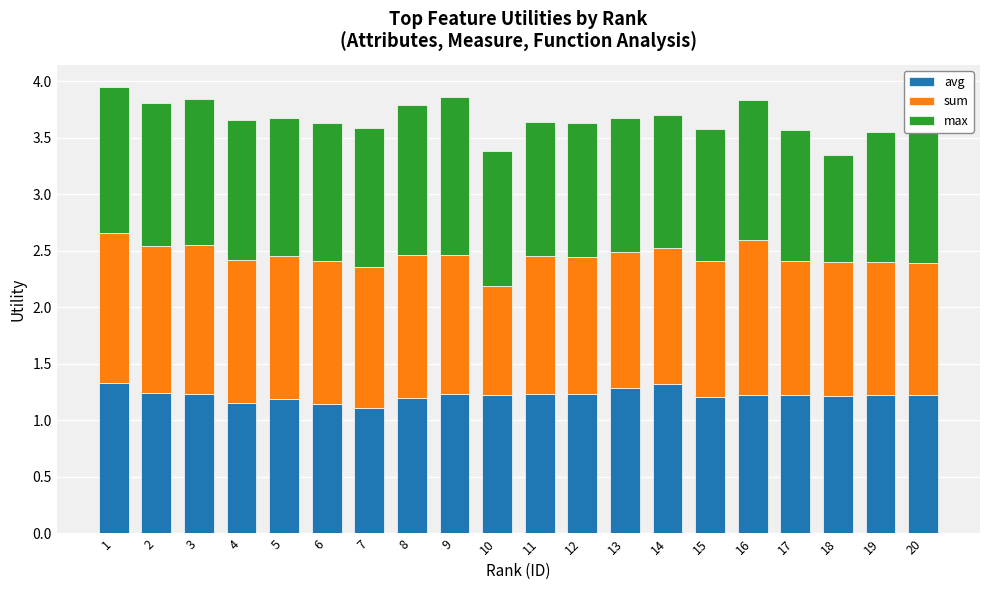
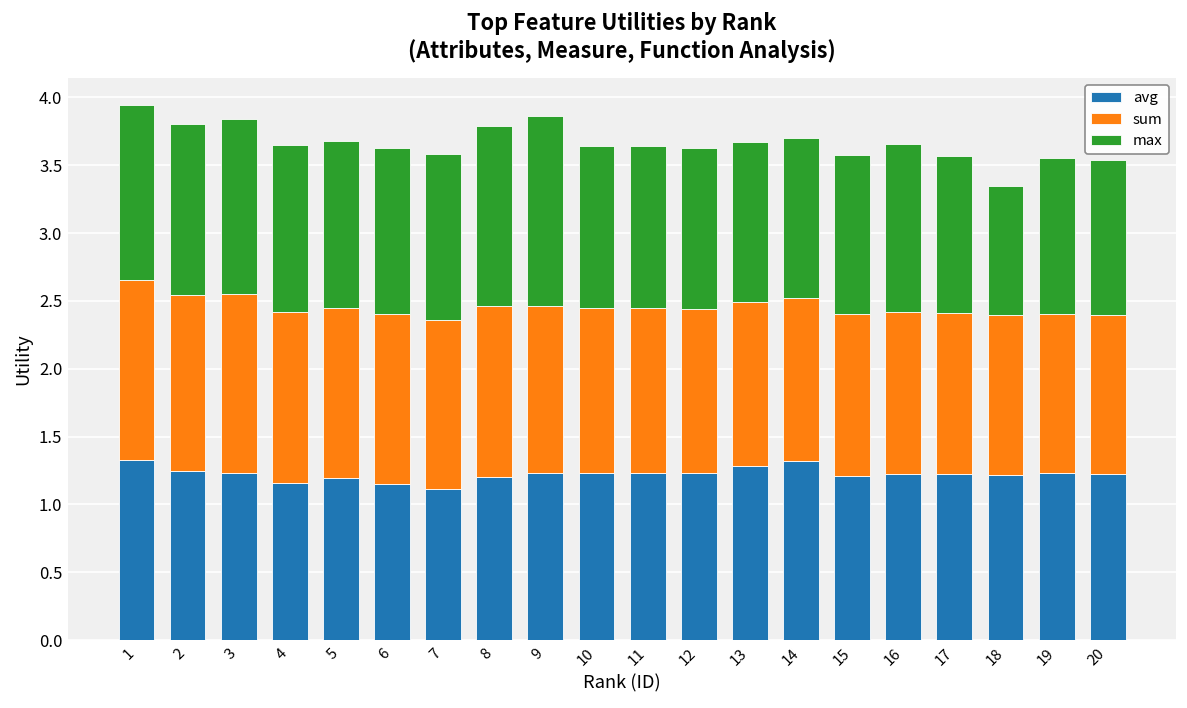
sum, 10: 0.96 -> 1.22
sum, 16: 1.37 -> 1.19
